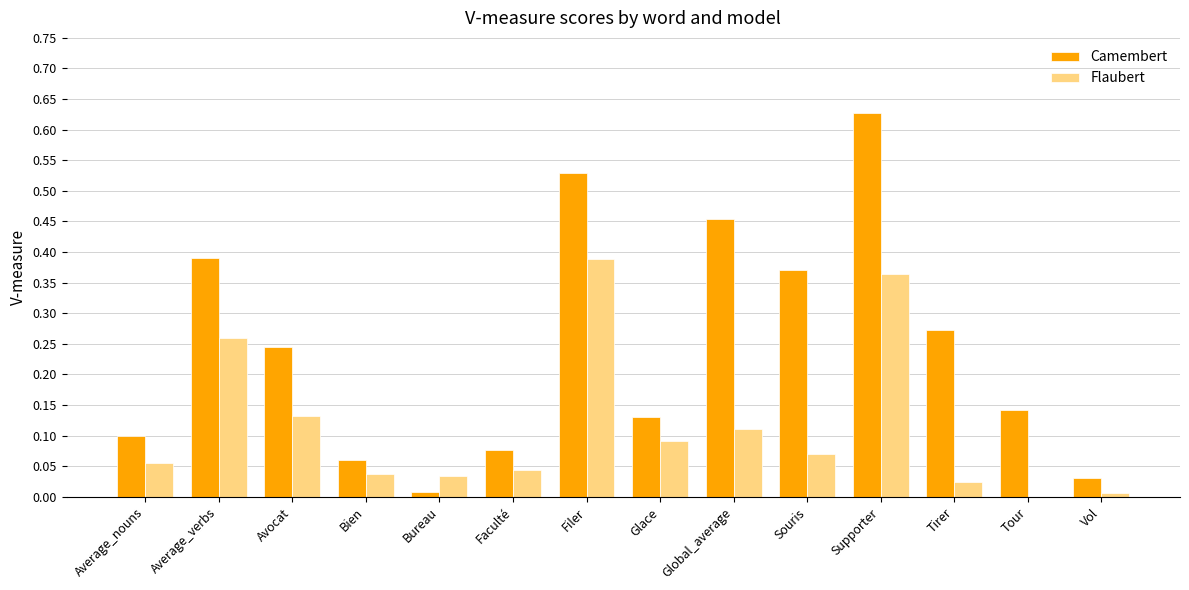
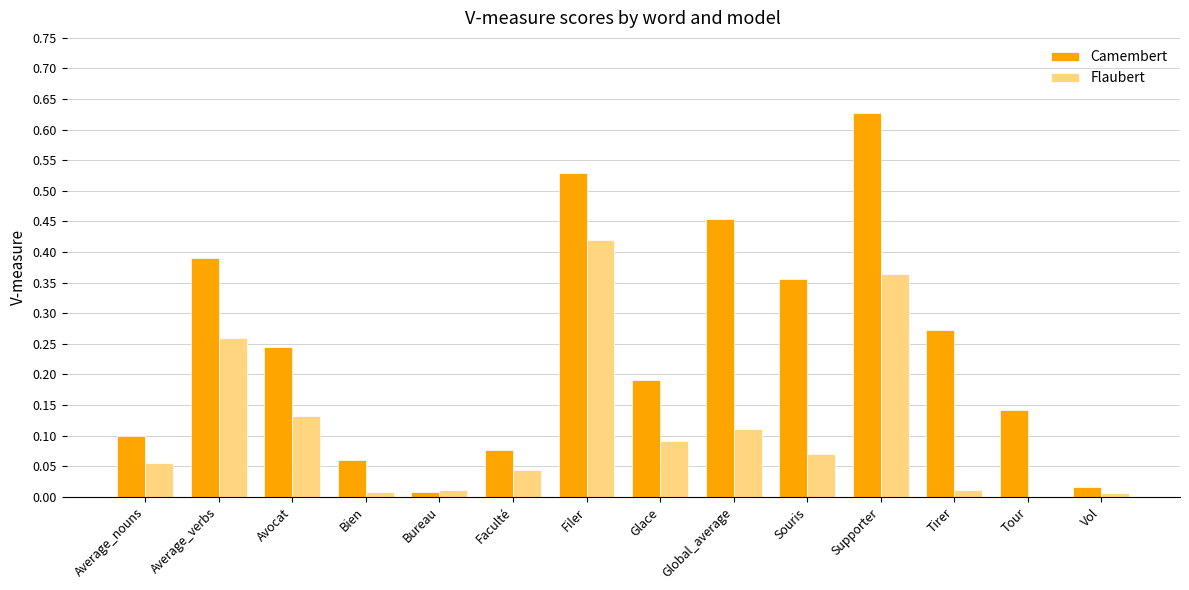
Flaubert, Bien: 0.04 -> 0.01
Flaubert, Bureau: 0.03 -> 0.01
Flaubert, Filer: 0.39 -> 0.42
Camembert, Glace: 0.13 -> 0.19
Camembert, Souris: 0.37 -> 0.36
Flaubert, Tirer: 0.02 -> 0.01
Camembert, Vol: 0.03 -> 0.02
